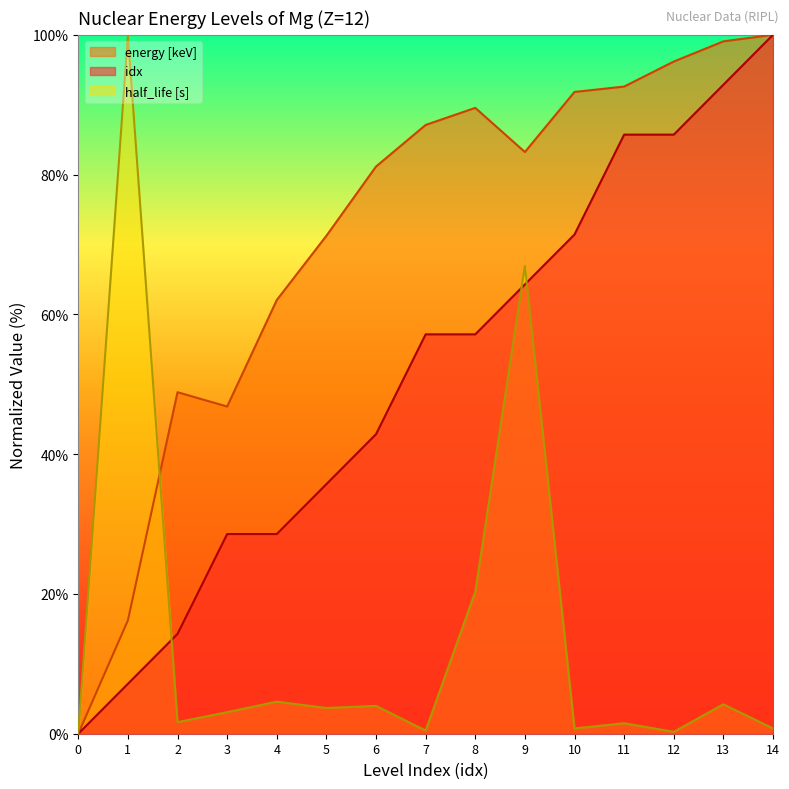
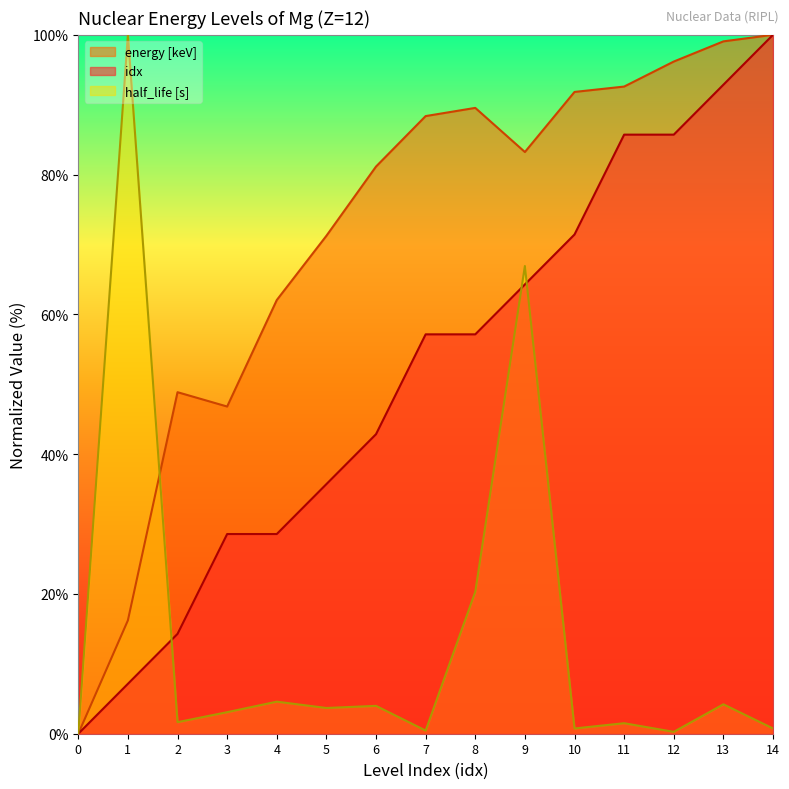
energy [keV], 7: 87% -> 88%
